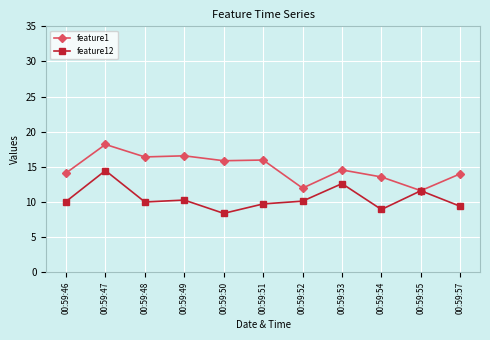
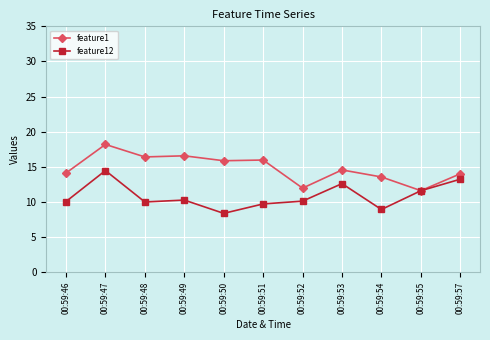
feature12, 00:59:57: 9 -> 13
